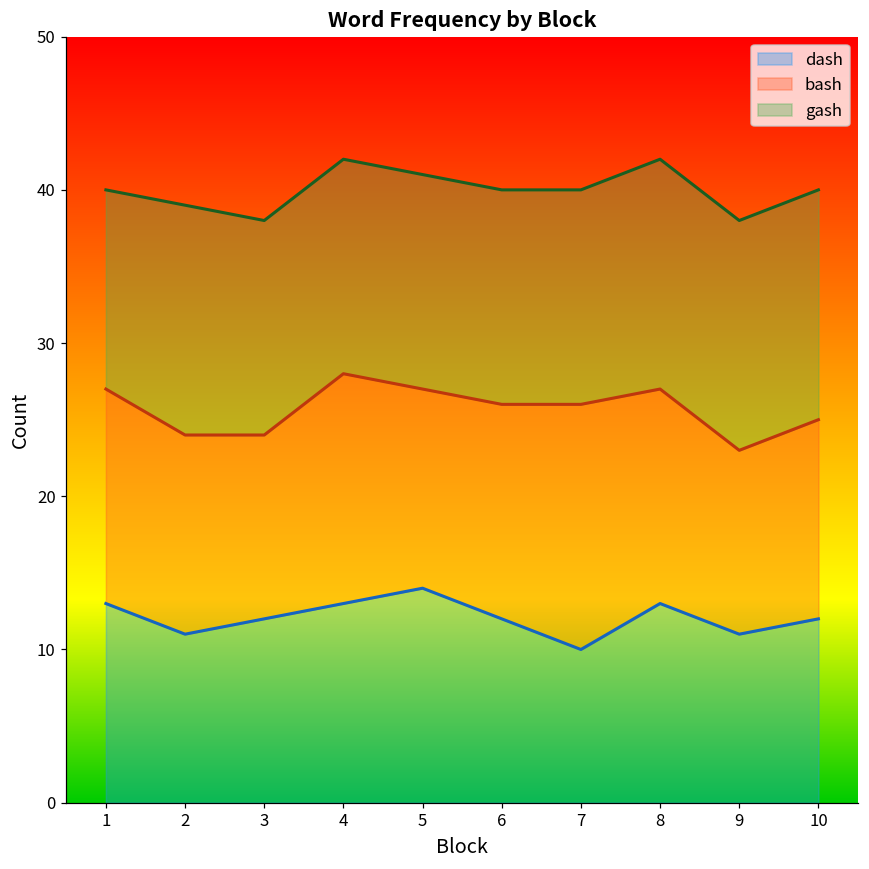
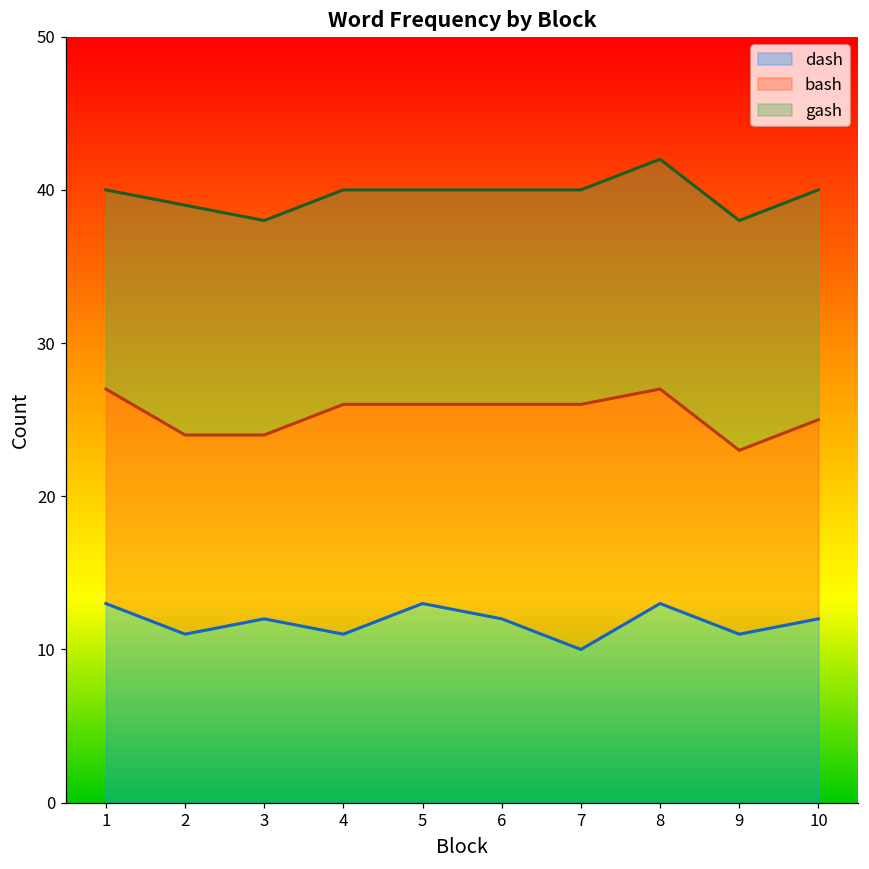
dash, 4: 13 -> 11
dash, 5: 14 -> 13
